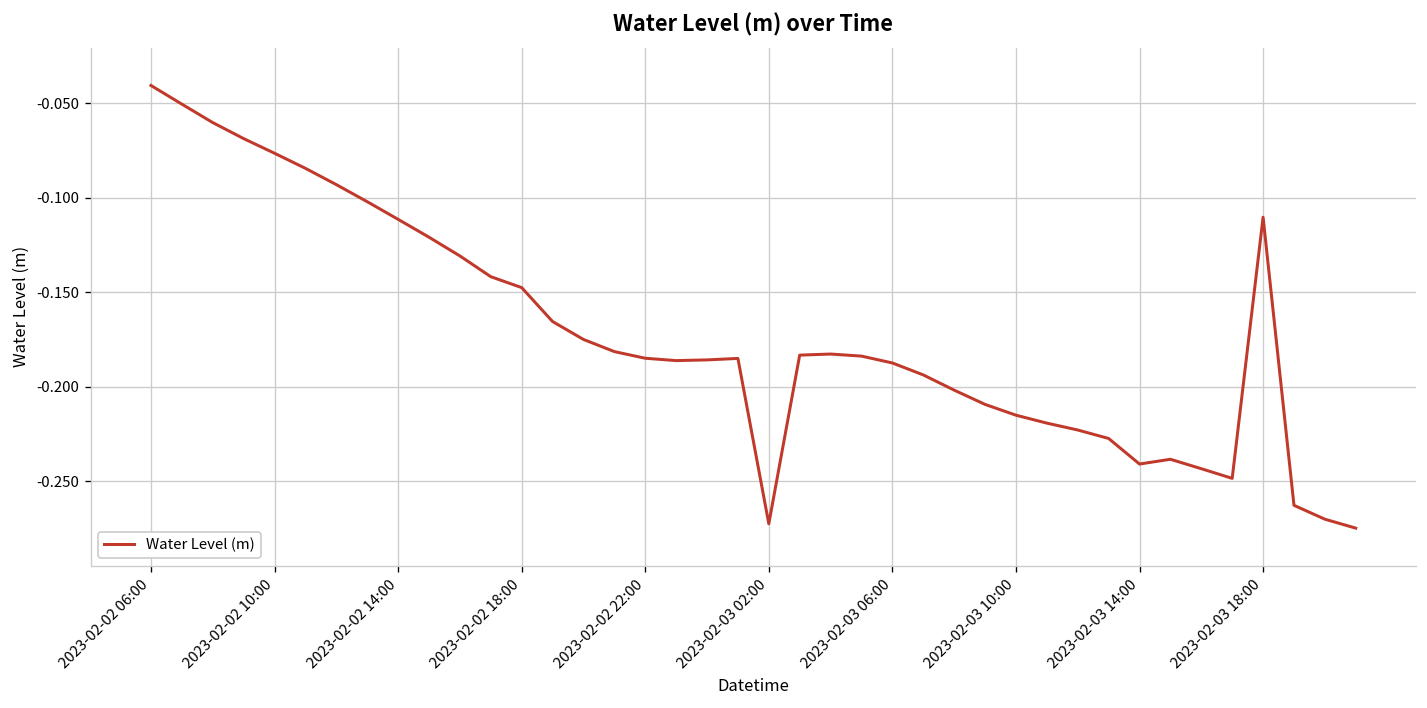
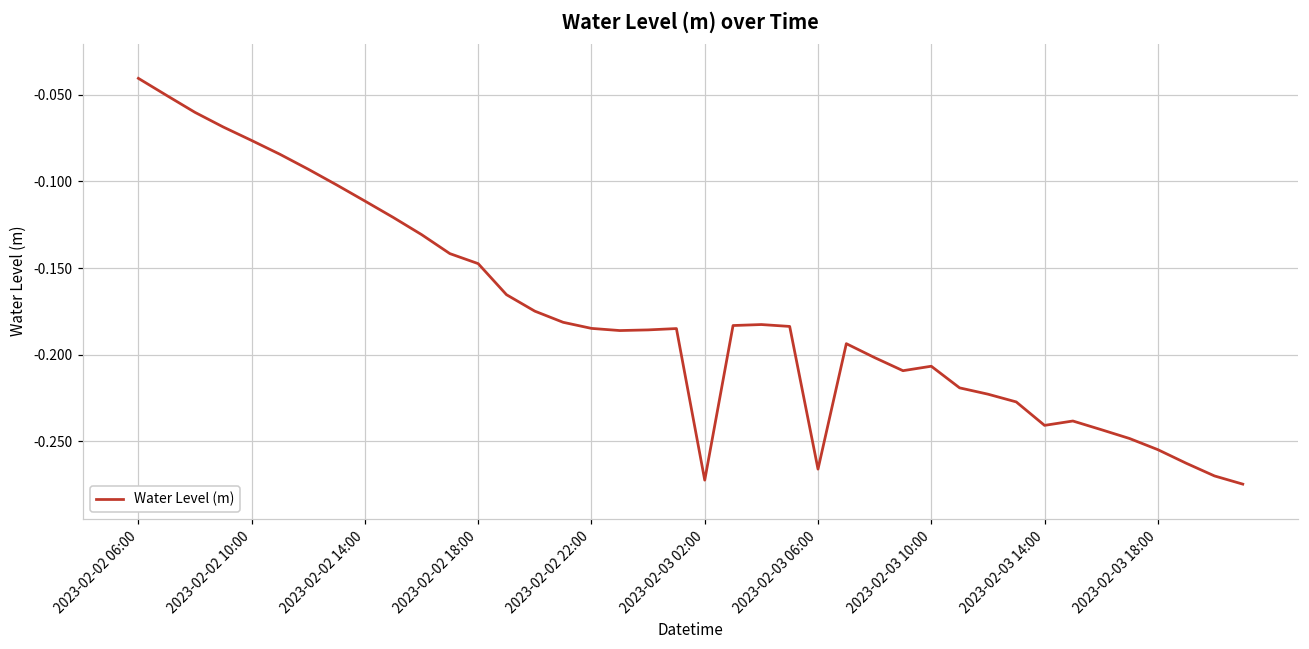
2023-02-03 06:00: -0.187 -> -0.266
2023-02-03 10:00: -0.215 -> -0.207
2023-02-03 18:00: -0.110 -> -0.255
